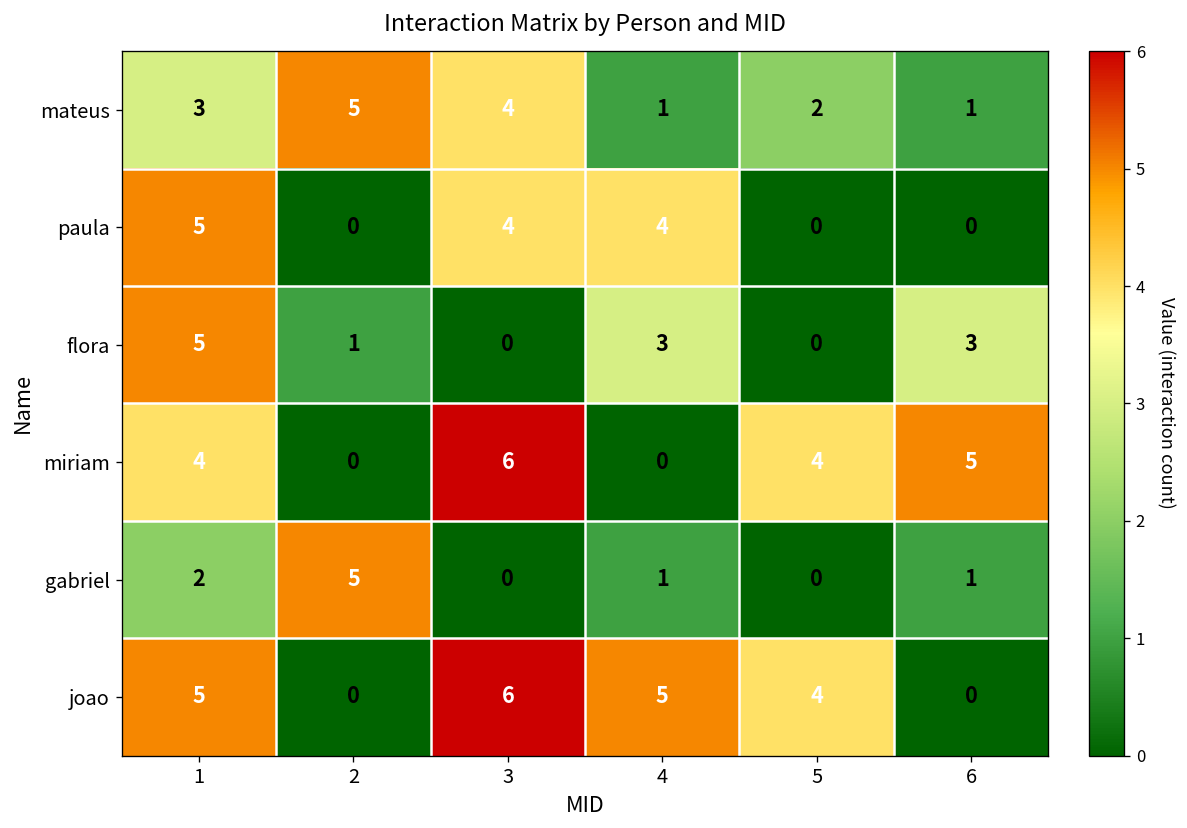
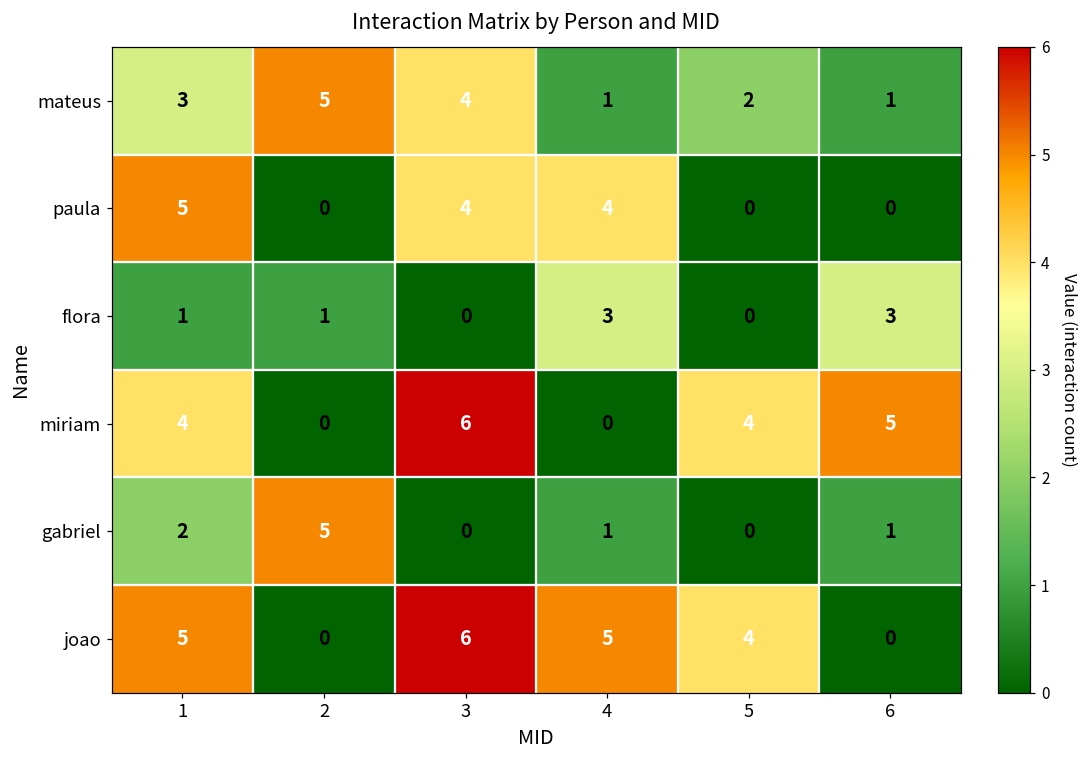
flora, 1: 5 -> 1
